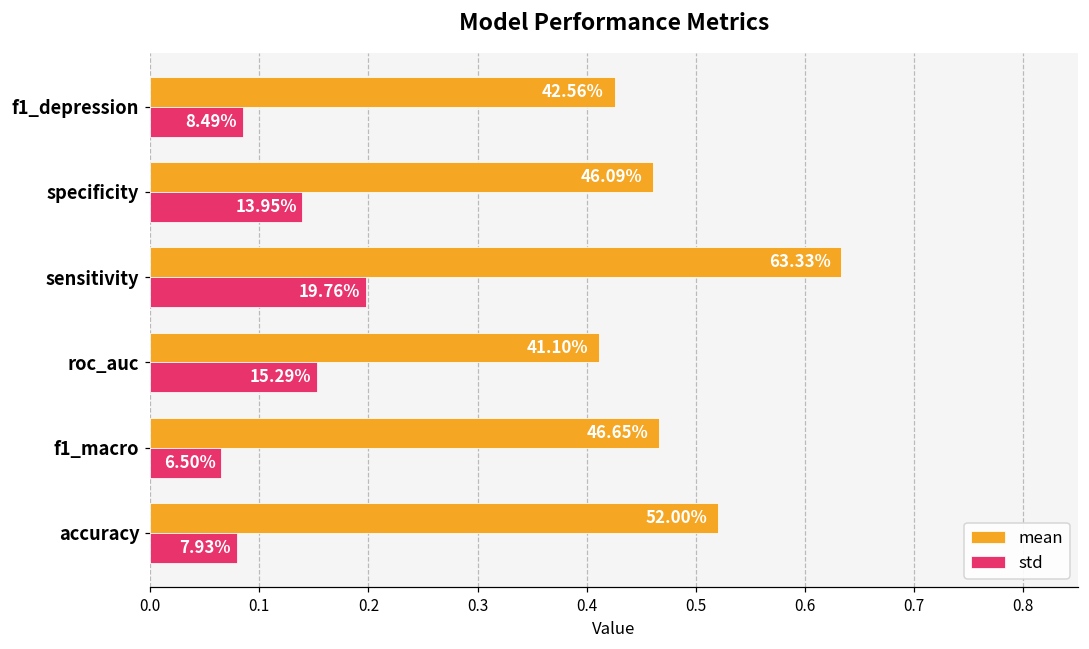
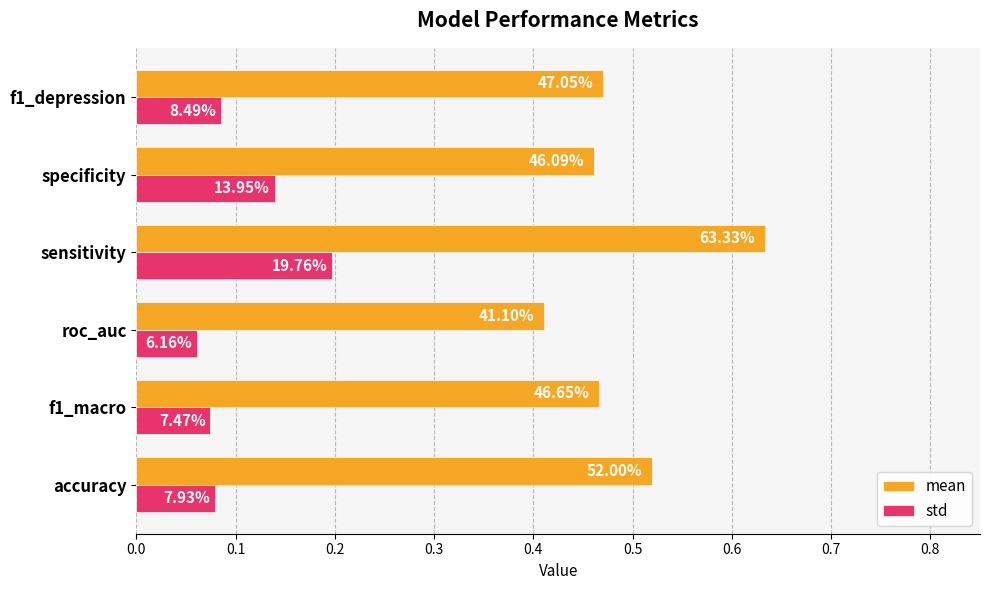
mean, f1_depression: 42.56% -> 47.05%
std, roc_auc: 15.29% -> 6.16%
std, f1_macro: 6.50% -> 7.47%
